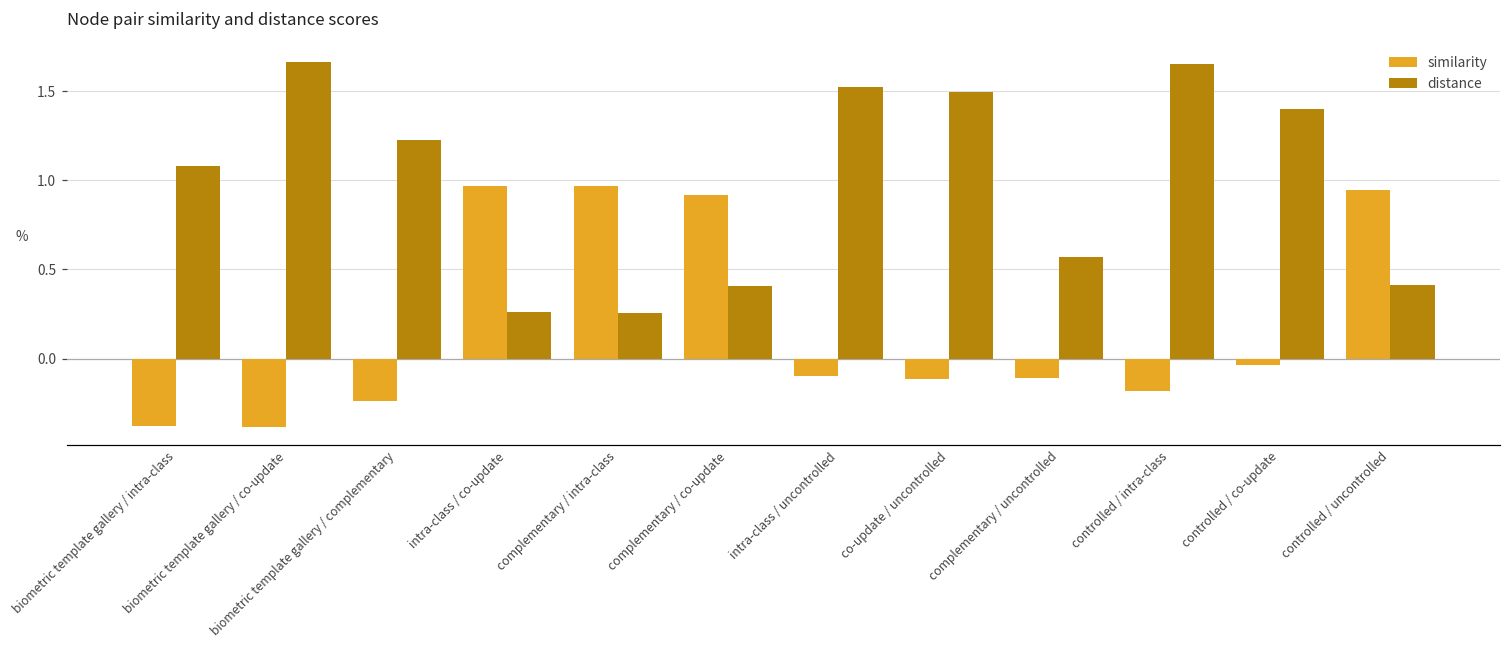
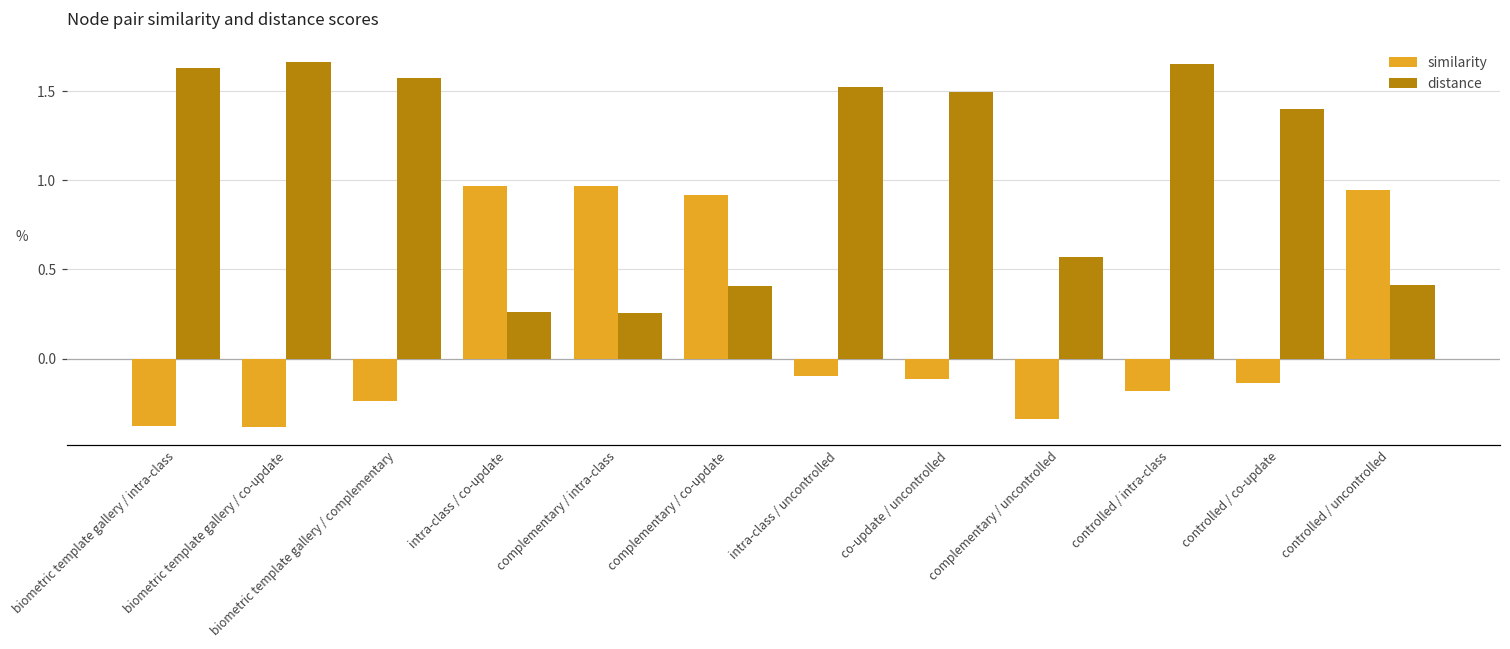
distance, biometric template gallery / intra-class: 1.08 -> 1.63
distance, biometric template gallery / complementary: 1.23 -> 1.57
similarity, complementary / uncontrolled: -0.11 -> -0.34
similarity, controlled / co-update: -0.04 -> -0.14
